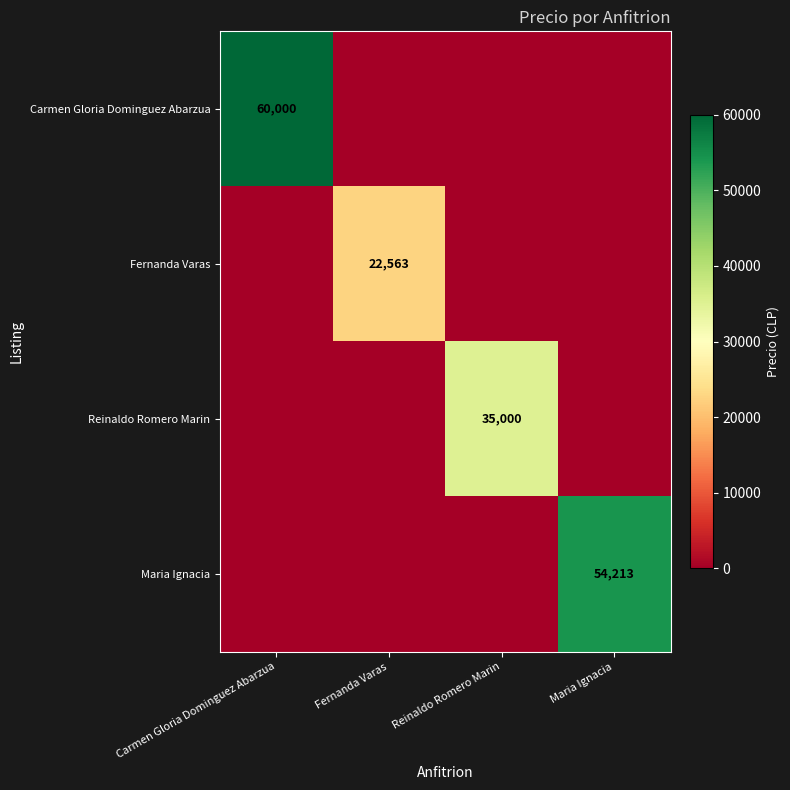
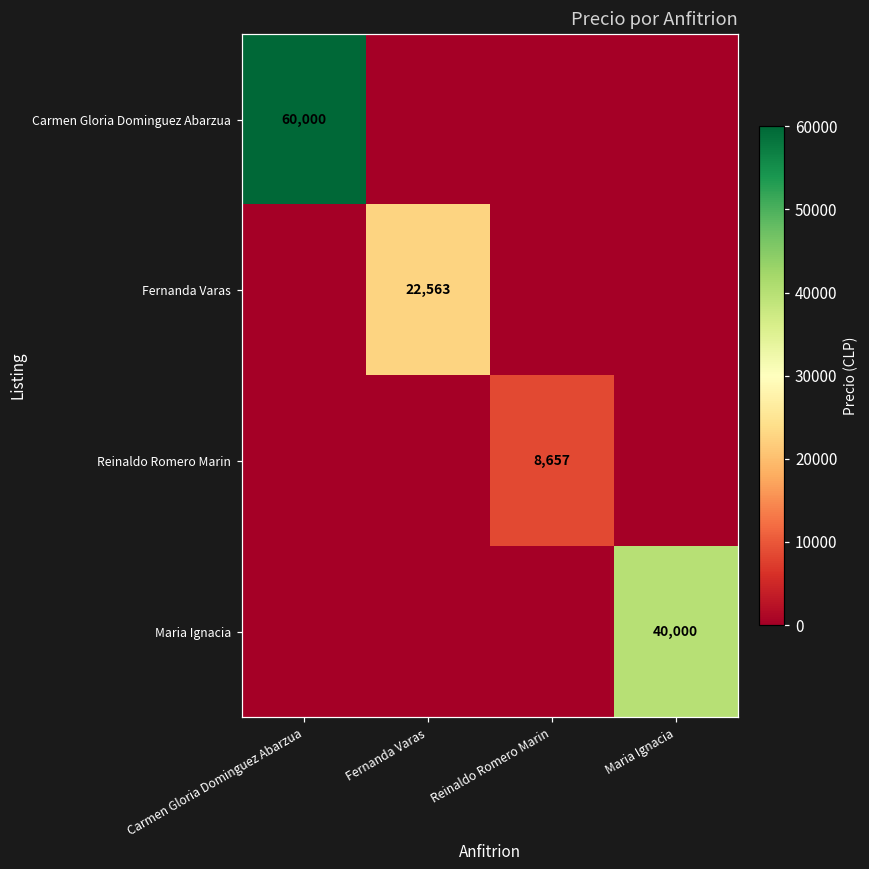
Reinaldo Romero Marin, Reinaldo Romero Marin: 35,000 -> 8,657
Maria Ignacia, Maria Ignacia: 54,213 -> 40,000
